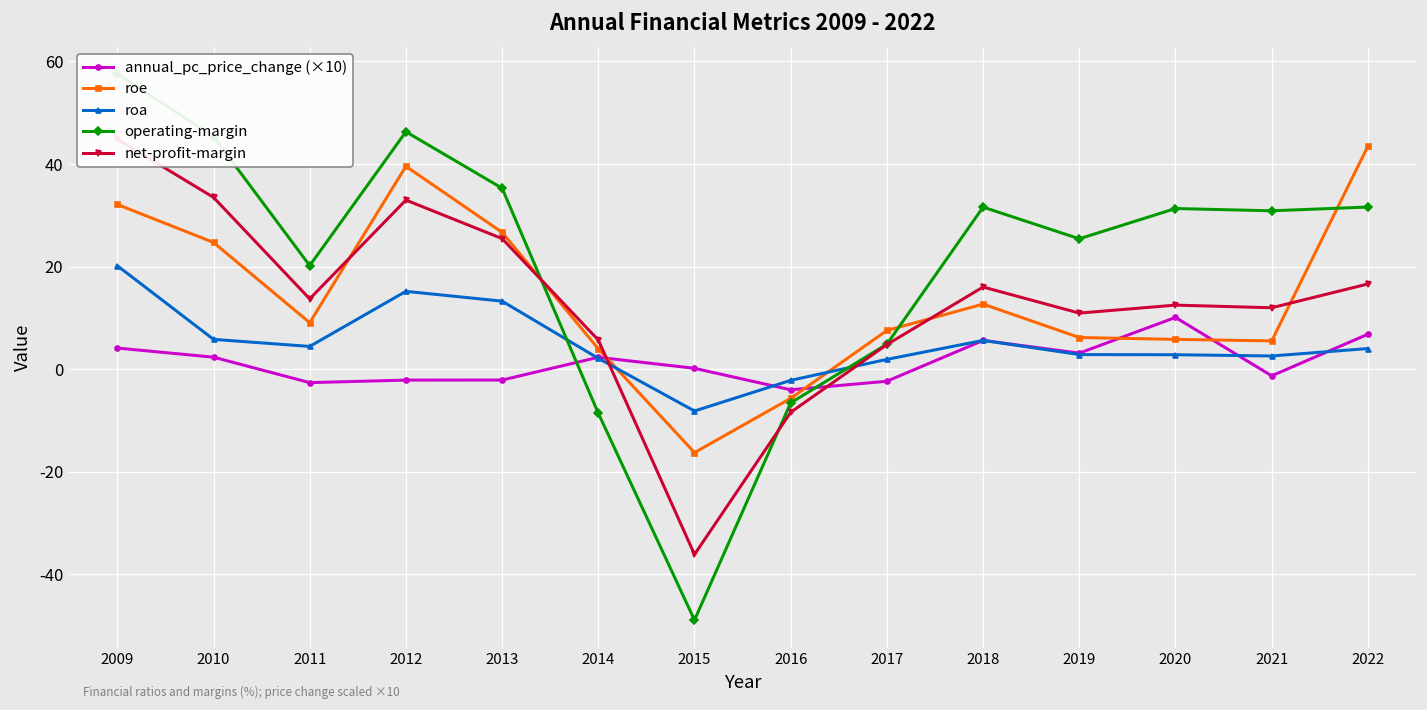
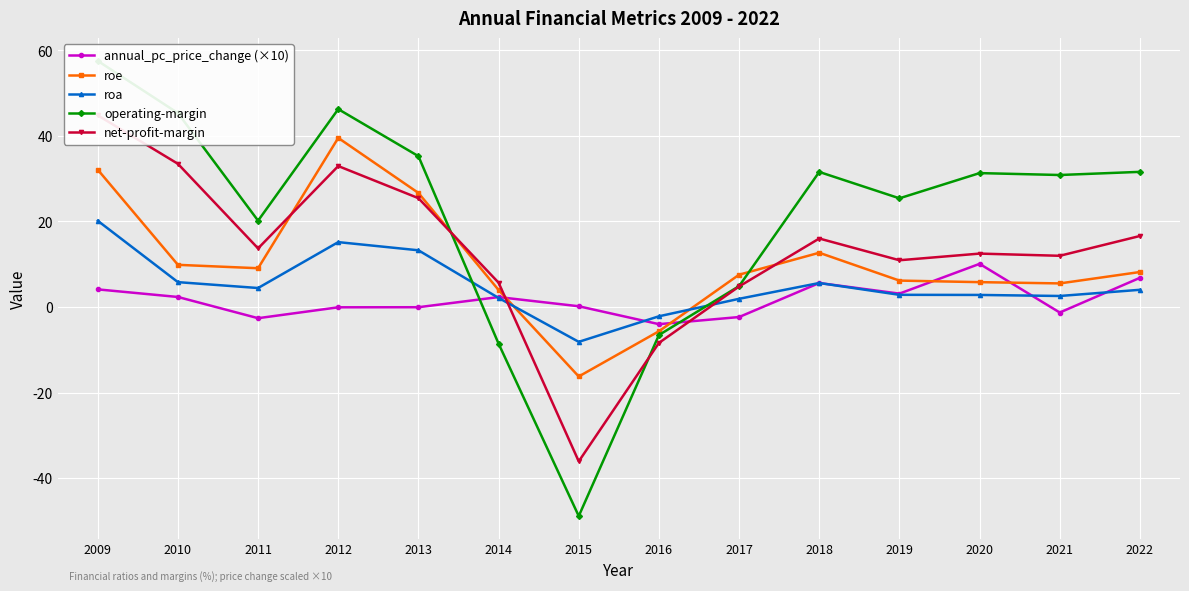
roe, 2010: 25 -> 10
annual_pc_price_change (×10), 2012: -2 -> 0
annual_pc_price_change (×10), 2013: -2 -> 0
roe, 2022: 43 -> 8
